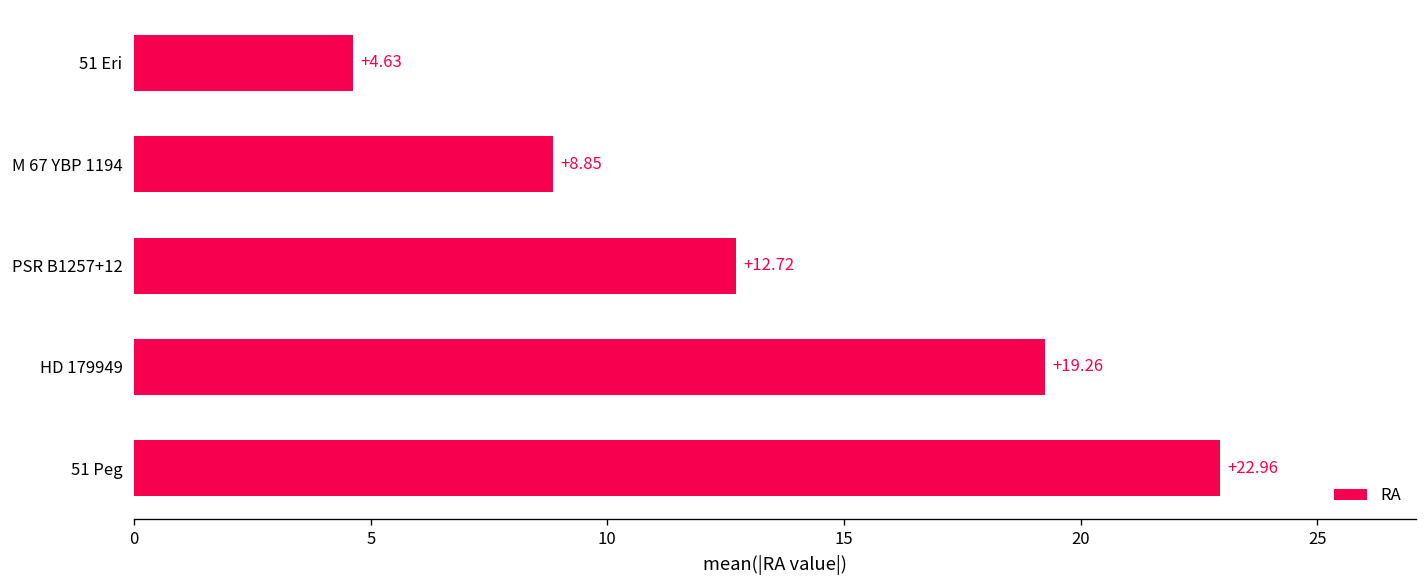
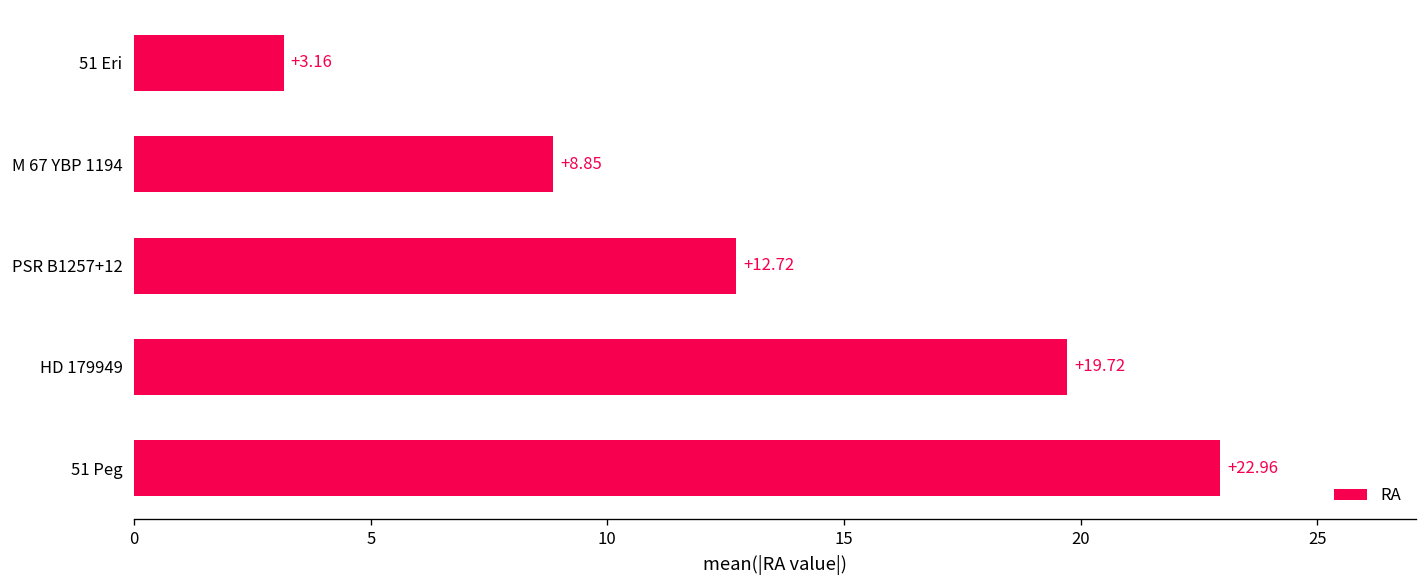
51 Eri: +4.63 -> +3.16
HD 179949: +19.26 -> +19.72
